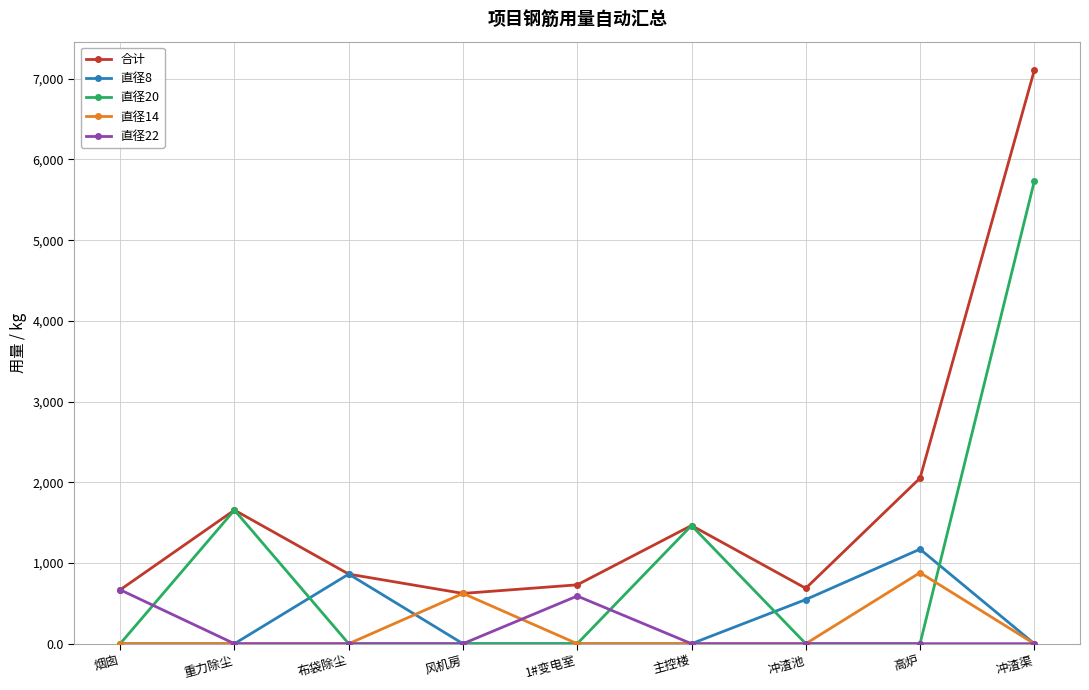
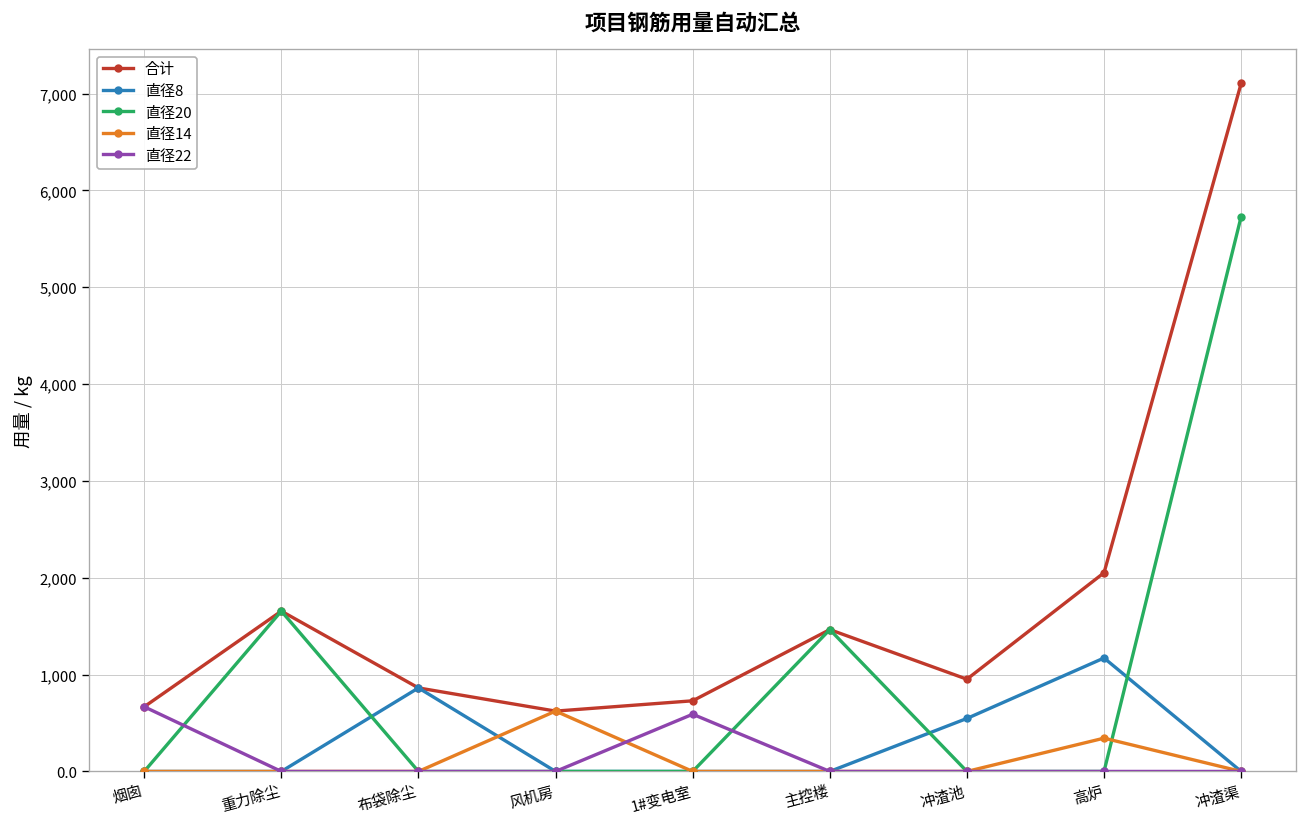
合计, 冲渣池: 700 -> 1,000
直径14, 高炉: 900 -> 300
